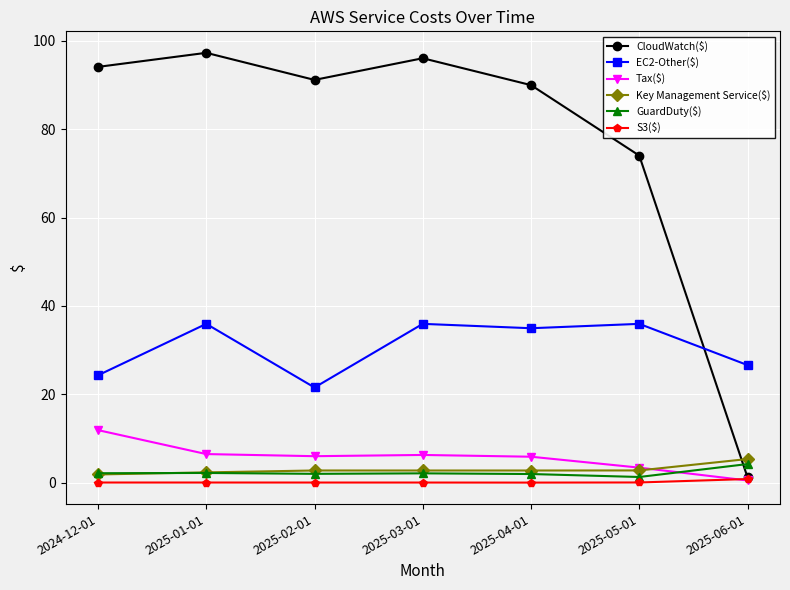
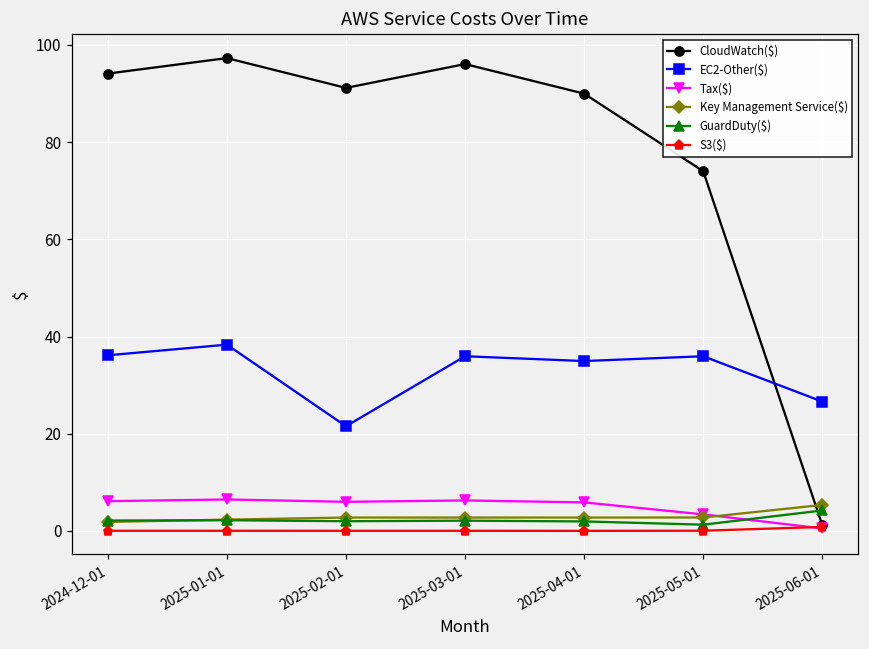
EC2-Other($), 2024-12-01: 24 -> 36
Tax($), 2024-12-01: 12 -> 6
EC2-Other($), 2025-01-01: 36 -> 38
